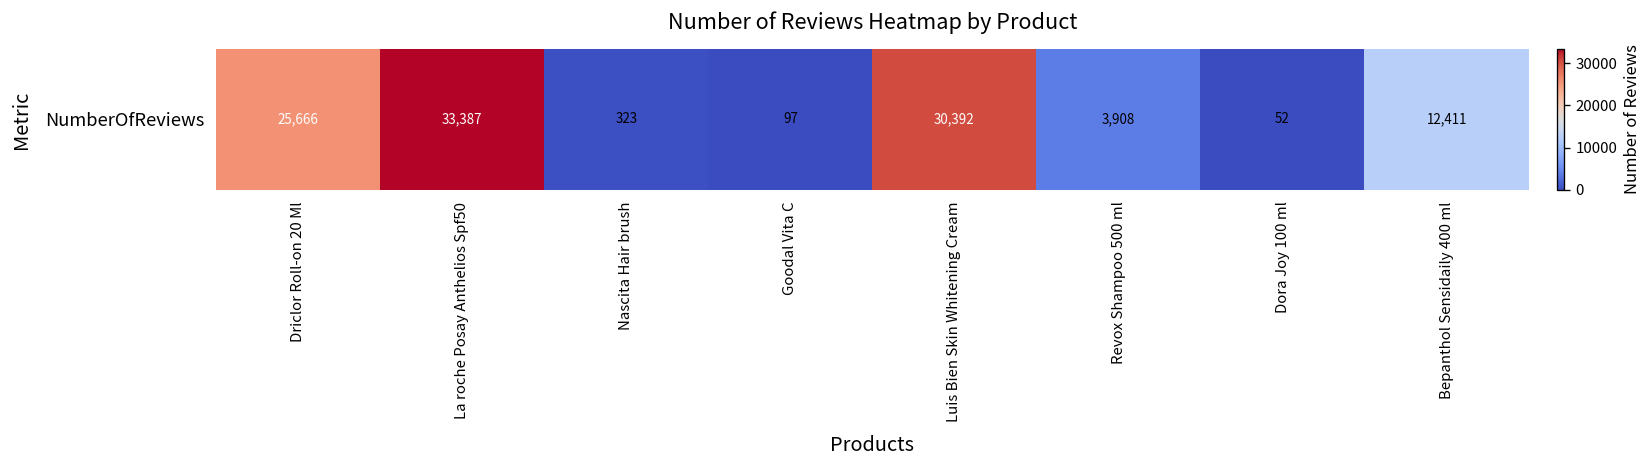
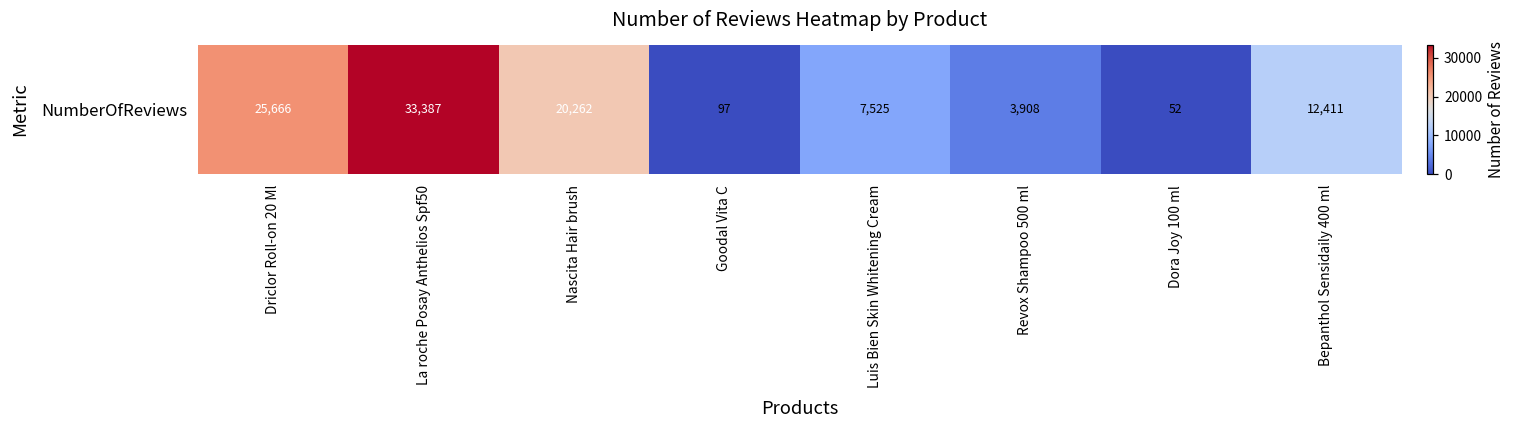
NumberOfReviews, Nascita Hair brush: 323 -> 20,262
NumberOfReviews, Luis Bien Skin Whitening Cream: 30,392 -> 7,525
